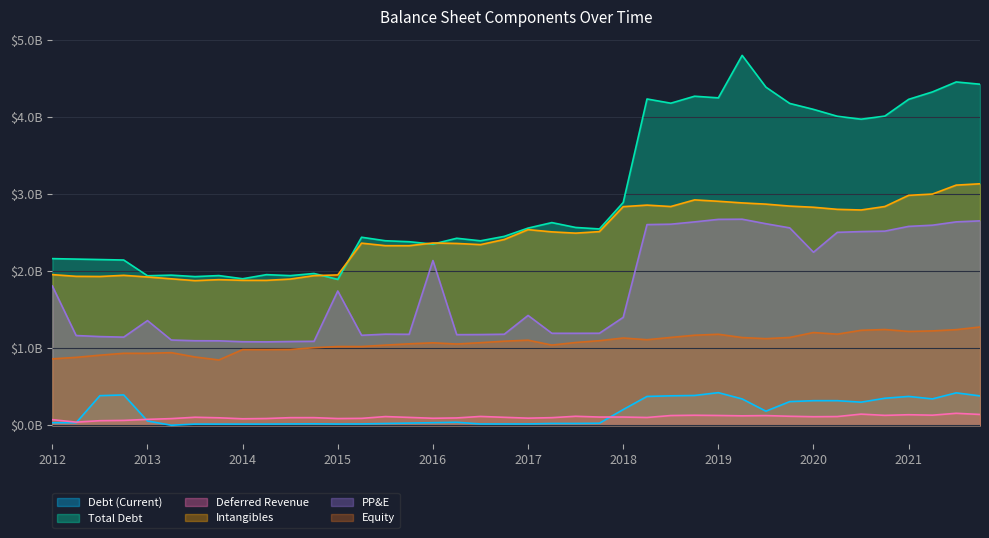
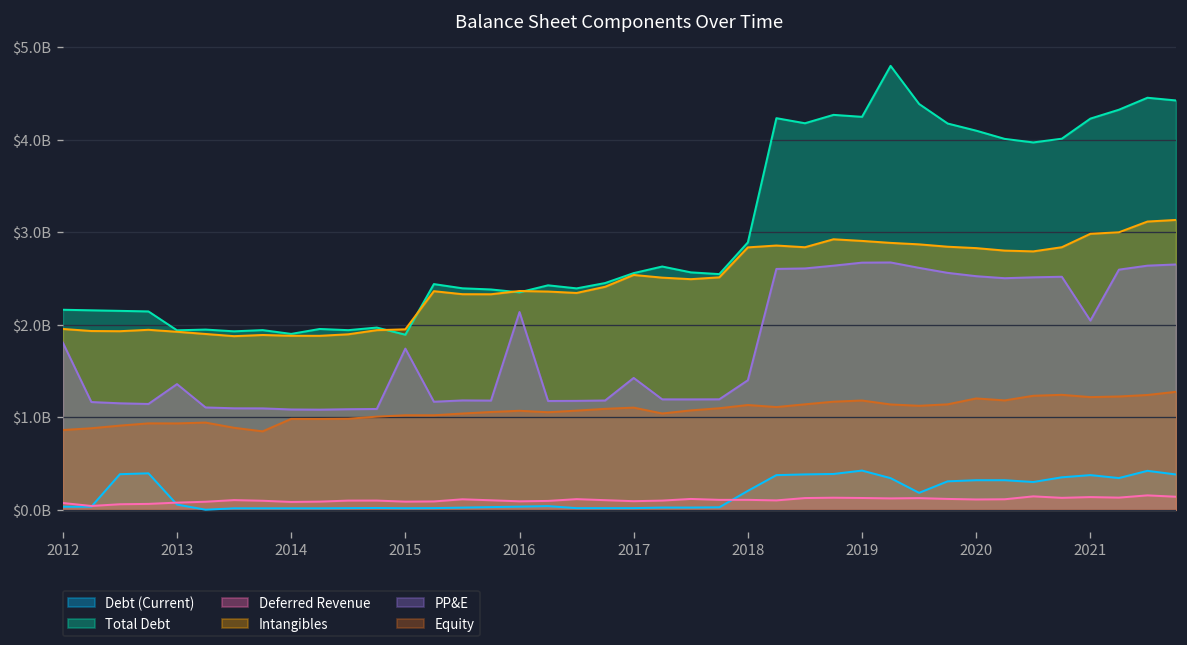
PP&E, 2020: $2200000000 -> $2500000000
PP&E, 2021: $2600000000 -> $2000000000
